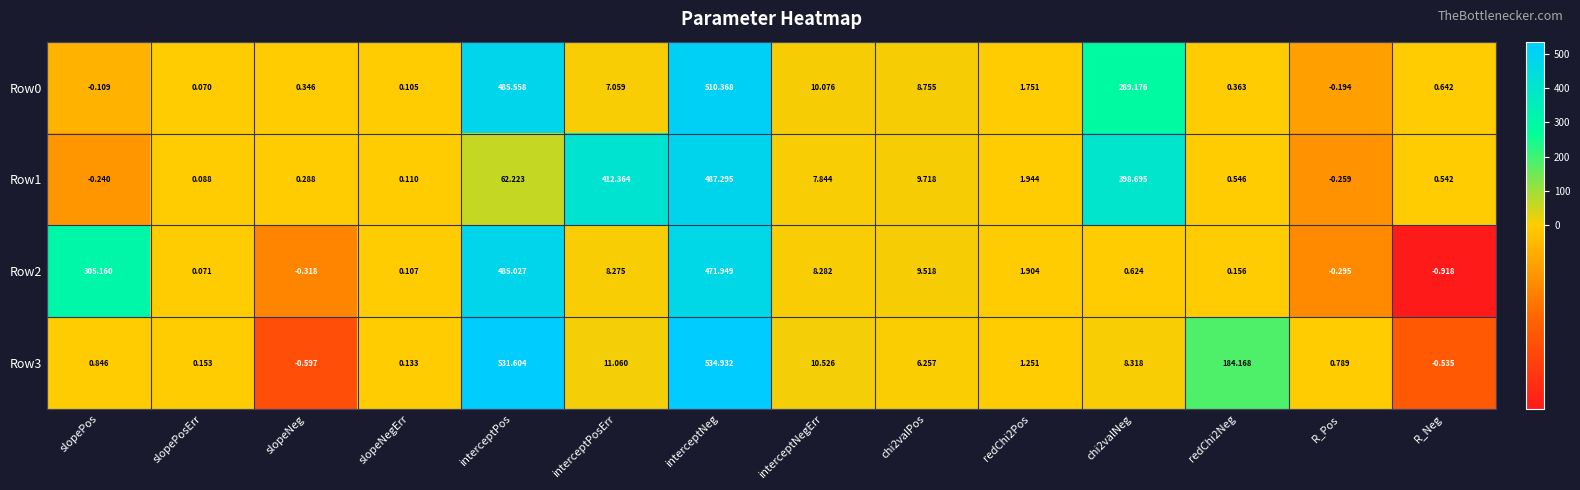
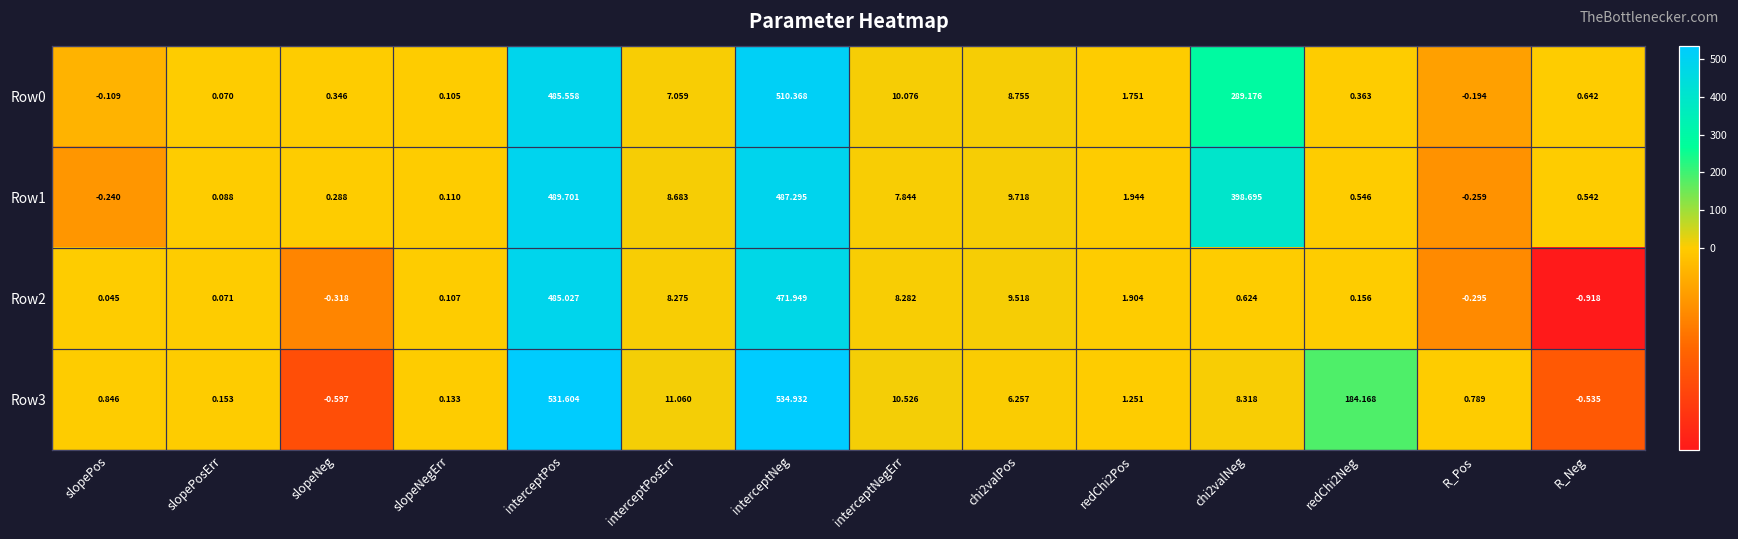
Row1, interceptPos: 62.223 -> 489.701
Row1, interceptPosErr: 412.364 -> 8.683
Row2, slopePos: 305.160 -> 0.045
